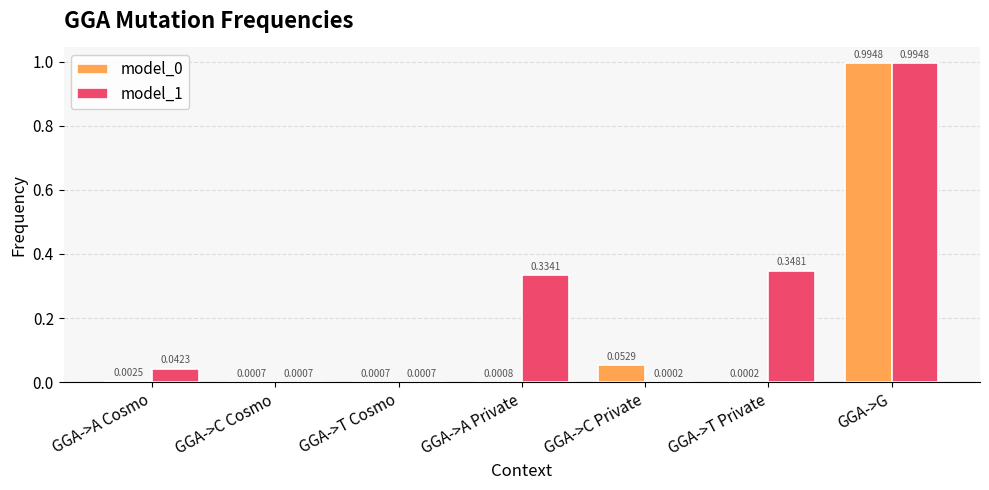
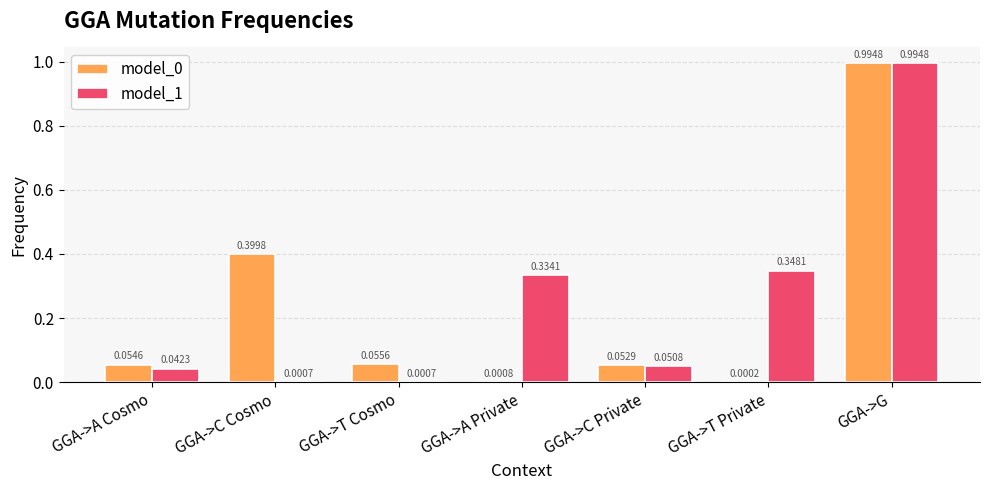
model_0, GGA->A Cosmo: 0.0025 -> 0.0546
model_0, GGA->C Cosmo: 0.0007 -> 0.3998
model_0, GGA->T Cosmo: 0.0007 -> 0.0556
model_1, GGA->C Private: 0.0002 -> 0.0508
